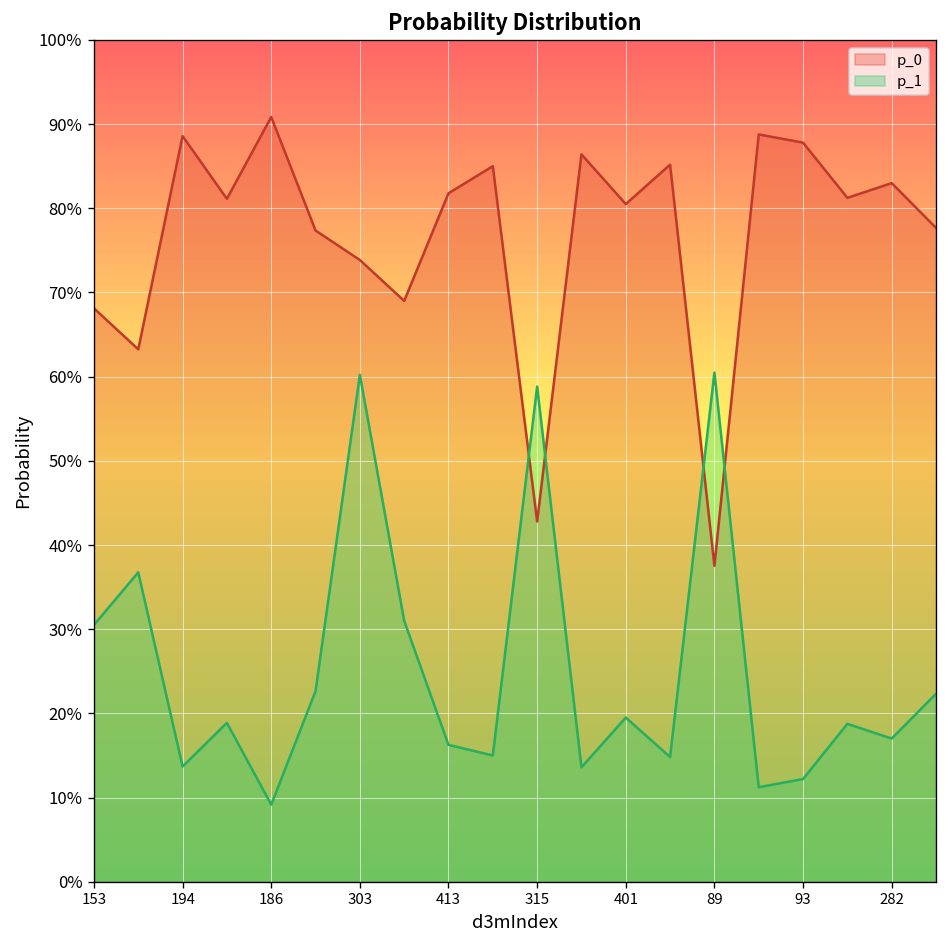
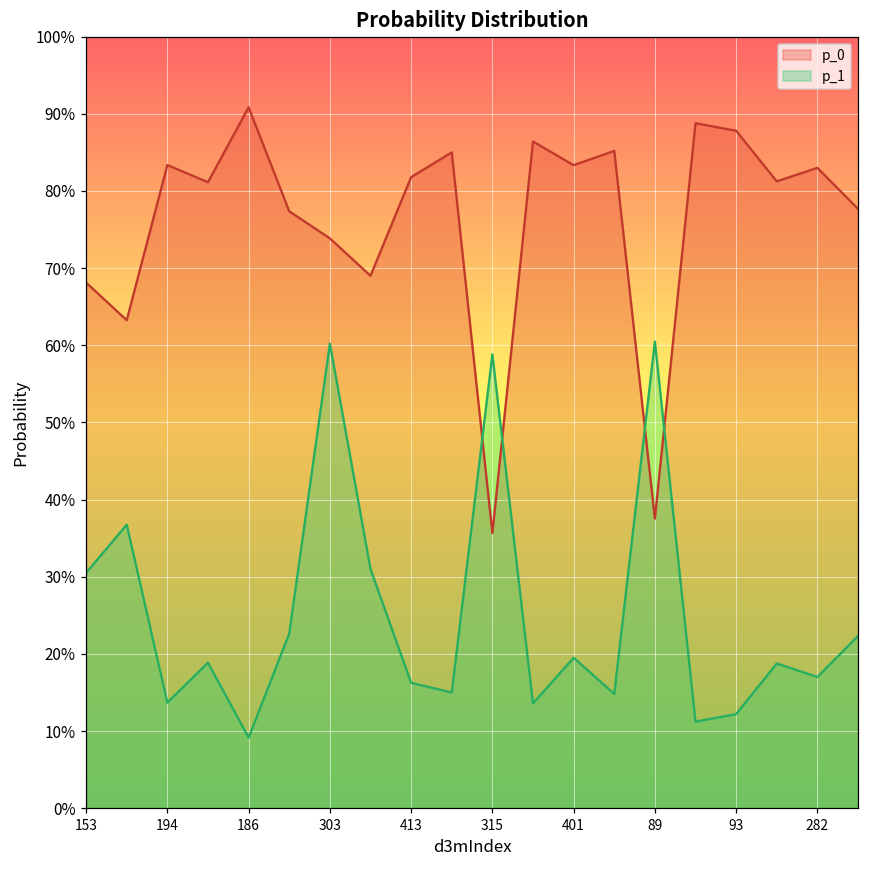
p_0, 194: 89% -> 83%
p_0, 315: 43% -> 36%
p_0, 401: 81% -> 83%
